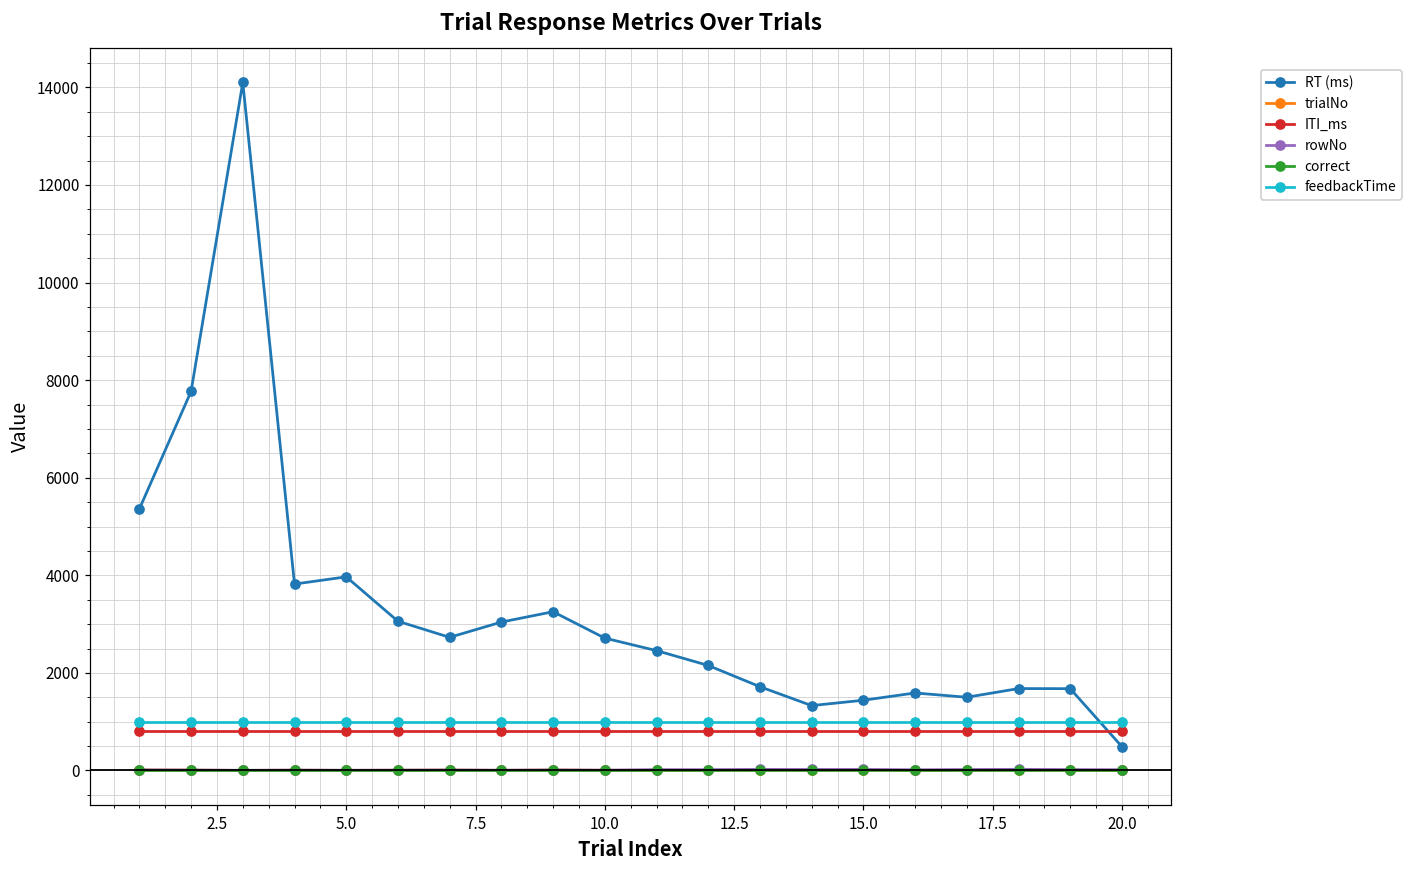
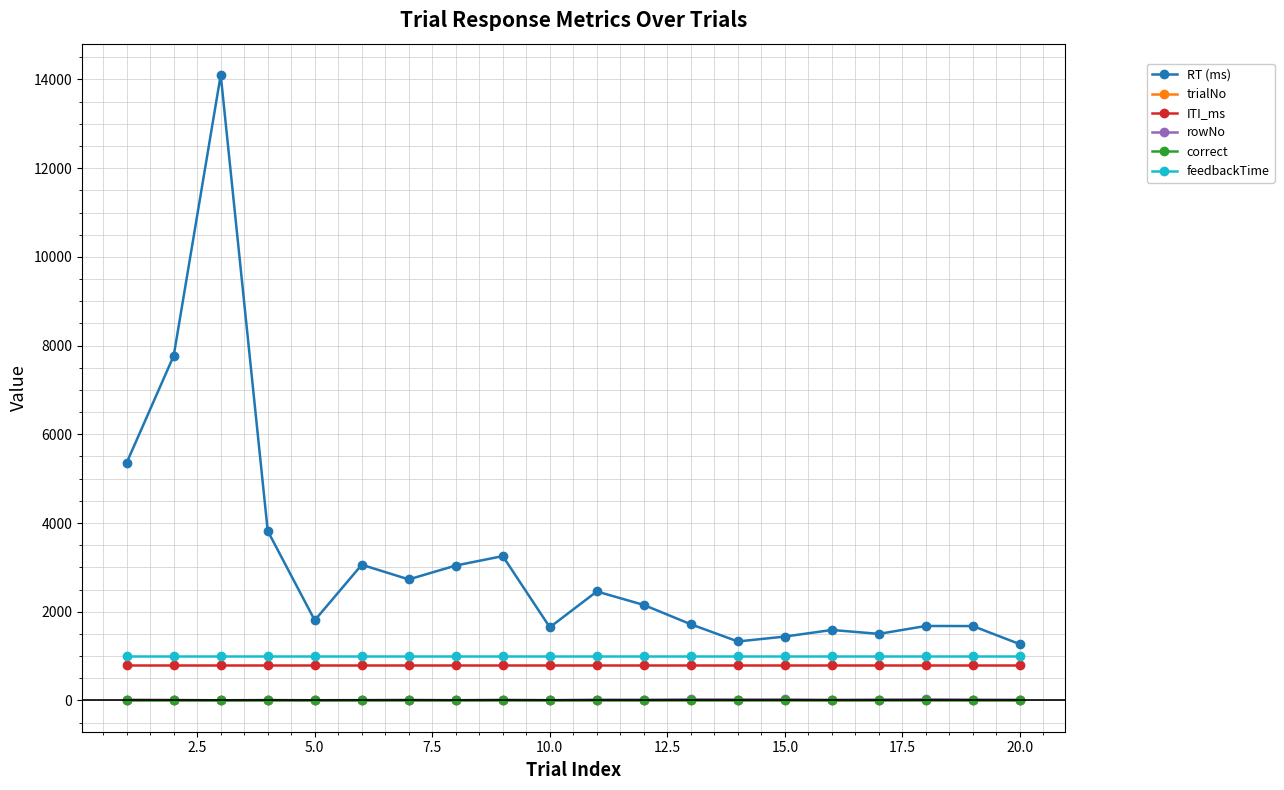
RT (ms), 5.0: 4000 -> 1800
RT (ms), 10.0: 2700 -> 1600
RT (ms), 20.0: 500 -> 1300
